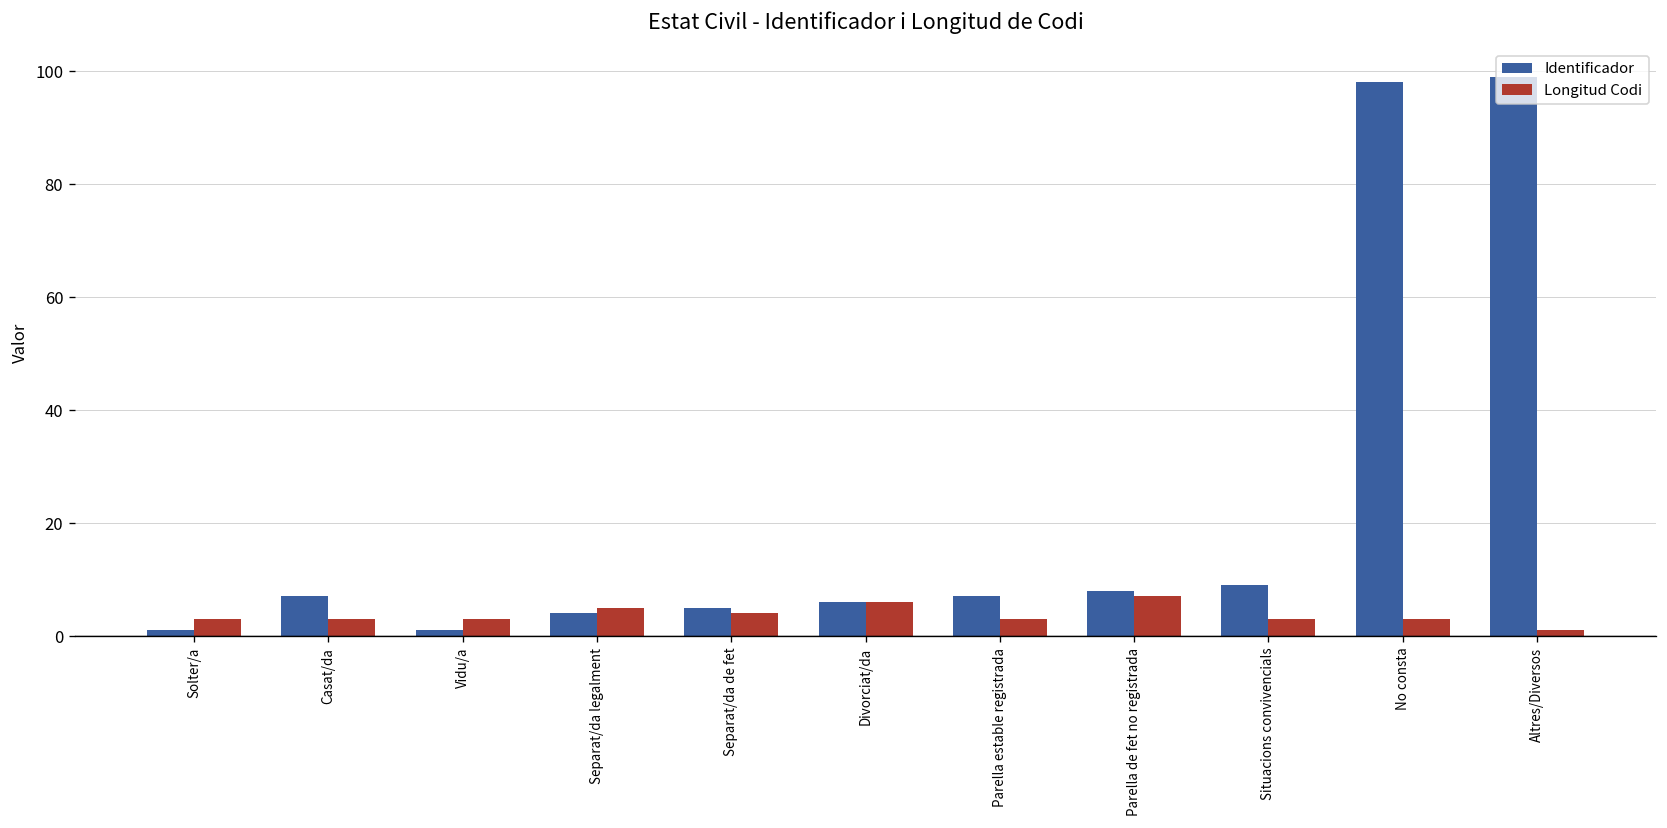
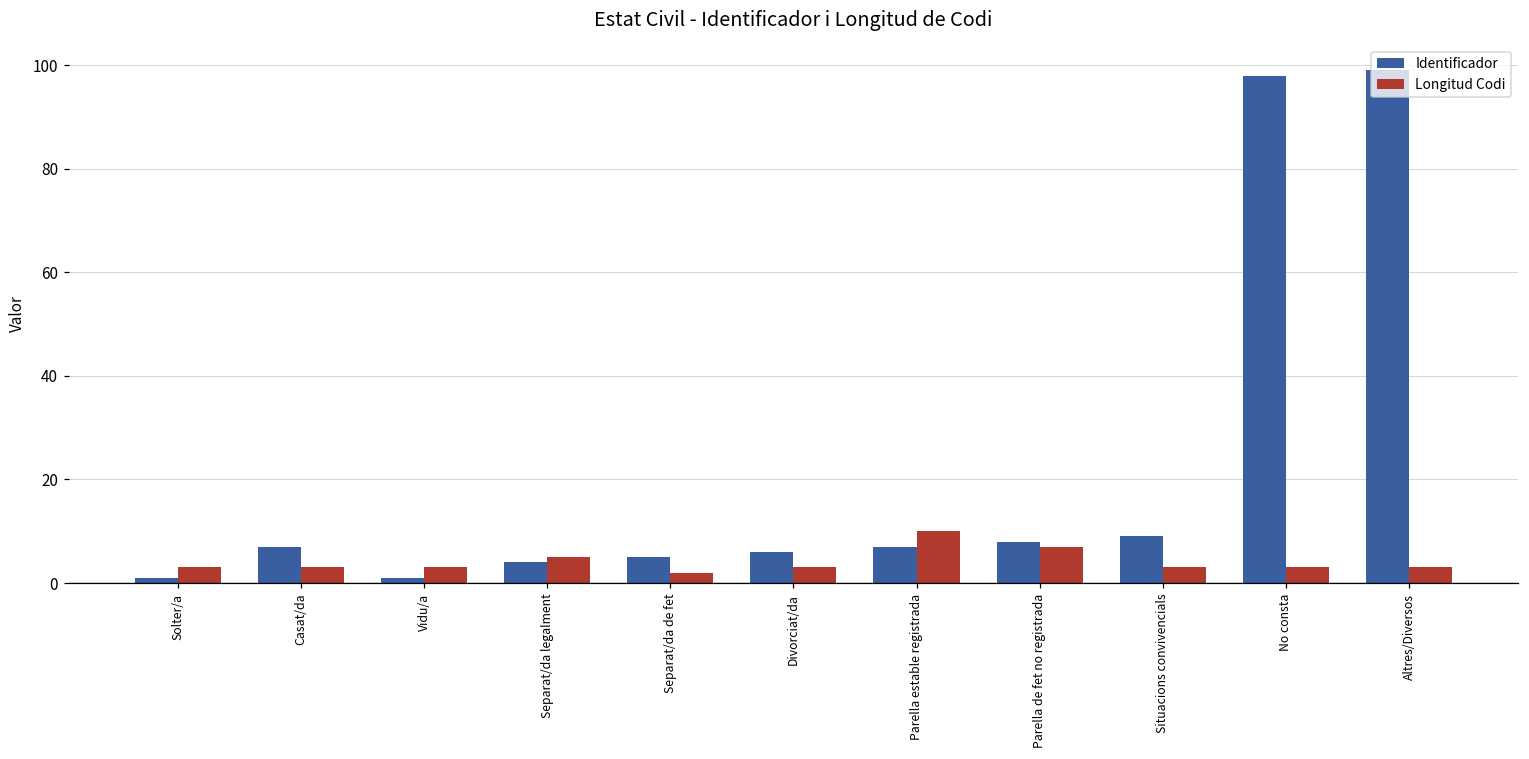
Longitud Codi, Separat/da de fet: 4 -> 2
Longitud Codi, Divorciat/da: 6 -> 3
Longitud Codi, Parella estable registrada: 3 -> 10
Longitud Codi, Altres/Diversos: 1 -> 3
